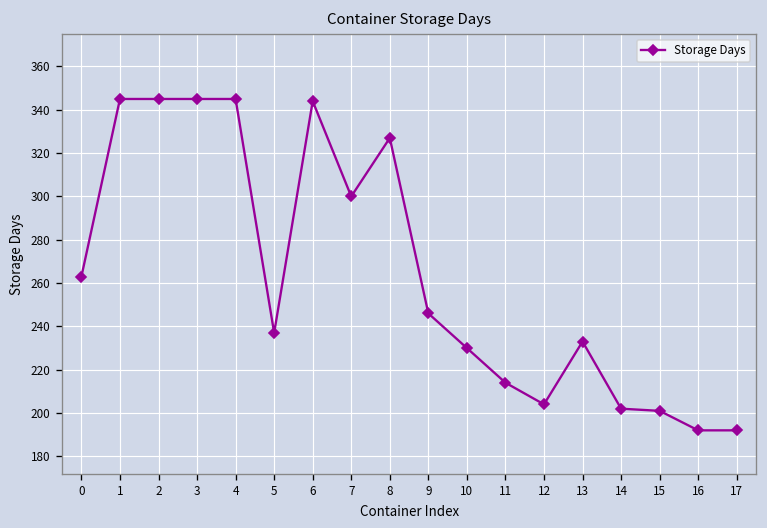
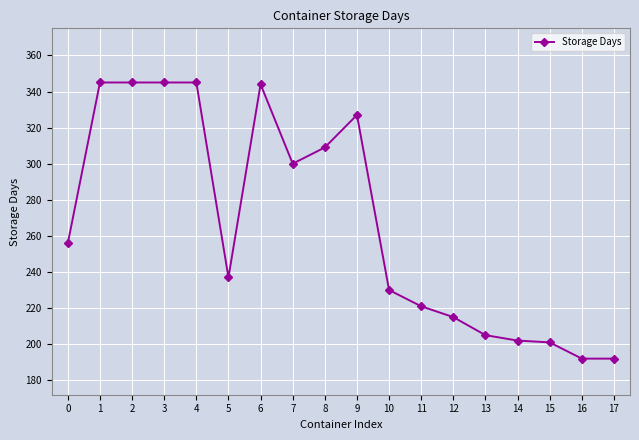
0: 263 -> 256
8: 327 -> 309
9: 246 -> 327
11: 214 -> 221
12: 204 -> 215
13: 233 -> 205
